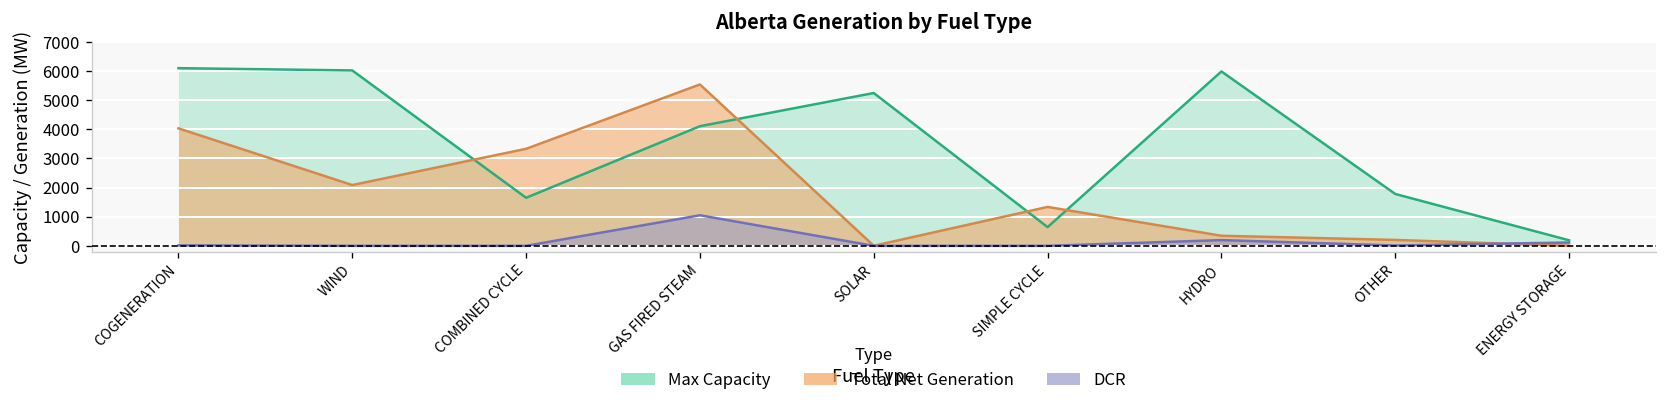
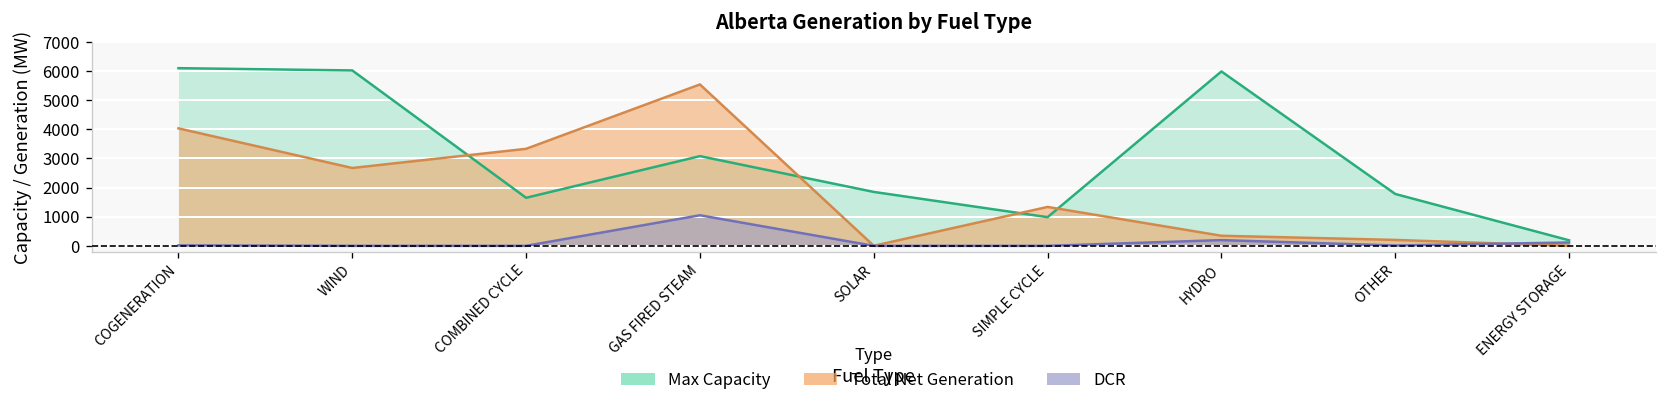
Total Net Generation, WIND: 2100 -> 2700
Max Capacity, GAS FIRED STEAM: 4100 -> 3100
Max Capacity, SOLAR: 5200 -> 1900
Max Capacity, SIMPLE CYCLE: 600 -> 1000
